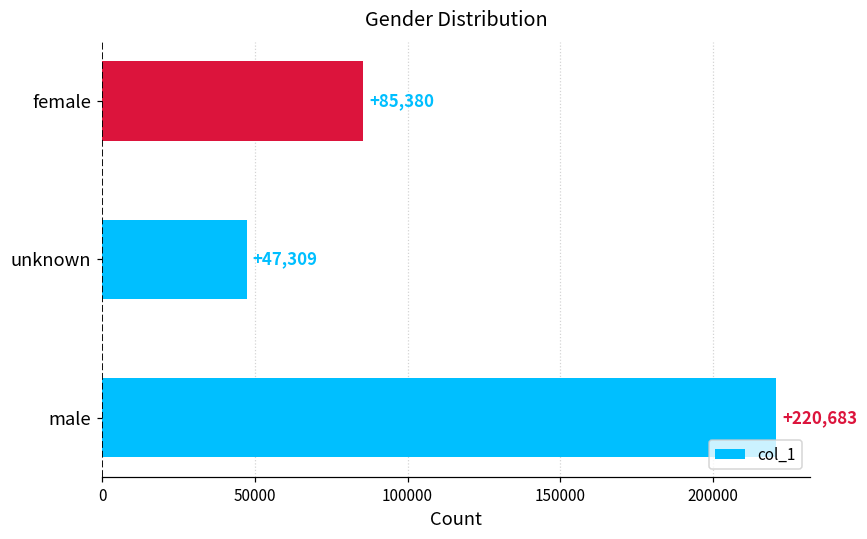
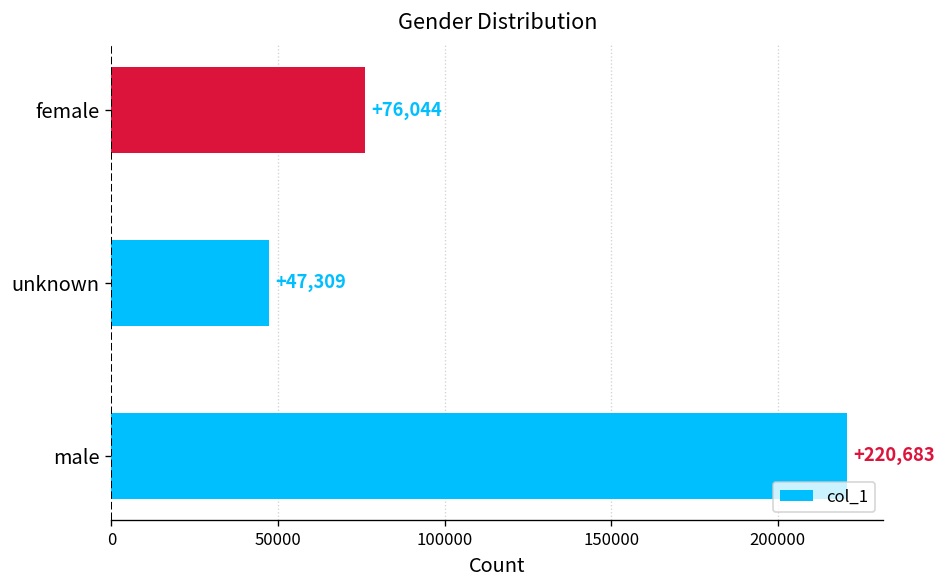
female: +85,380 -> +76,044
